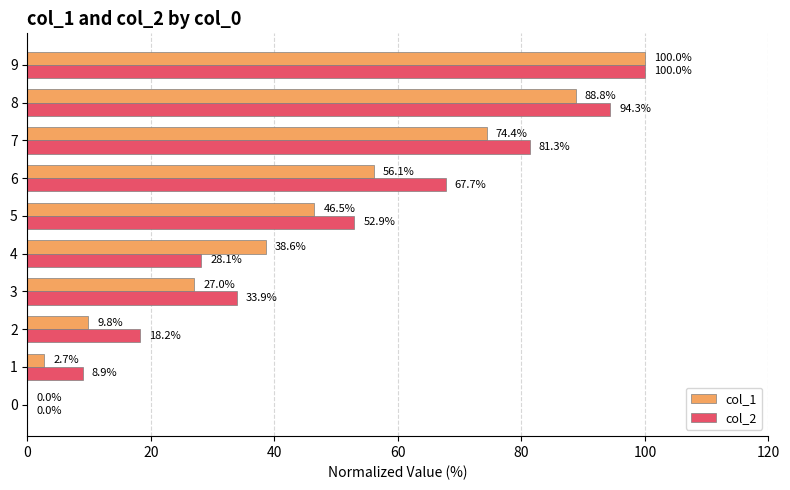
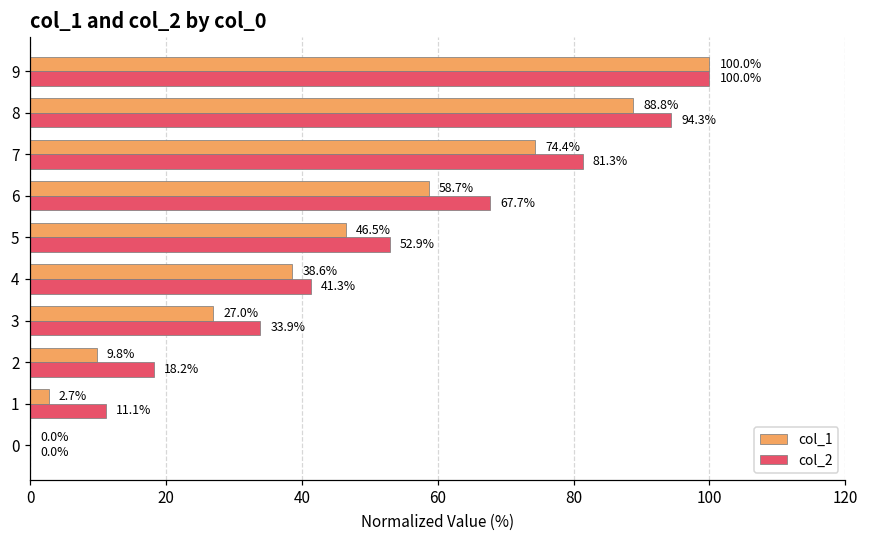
col_1, 6: 56.1% -> 58.7%
col_2, 4: 28.1% -> 41.3%
col_2, 1: 8.9% -> 11.1%
